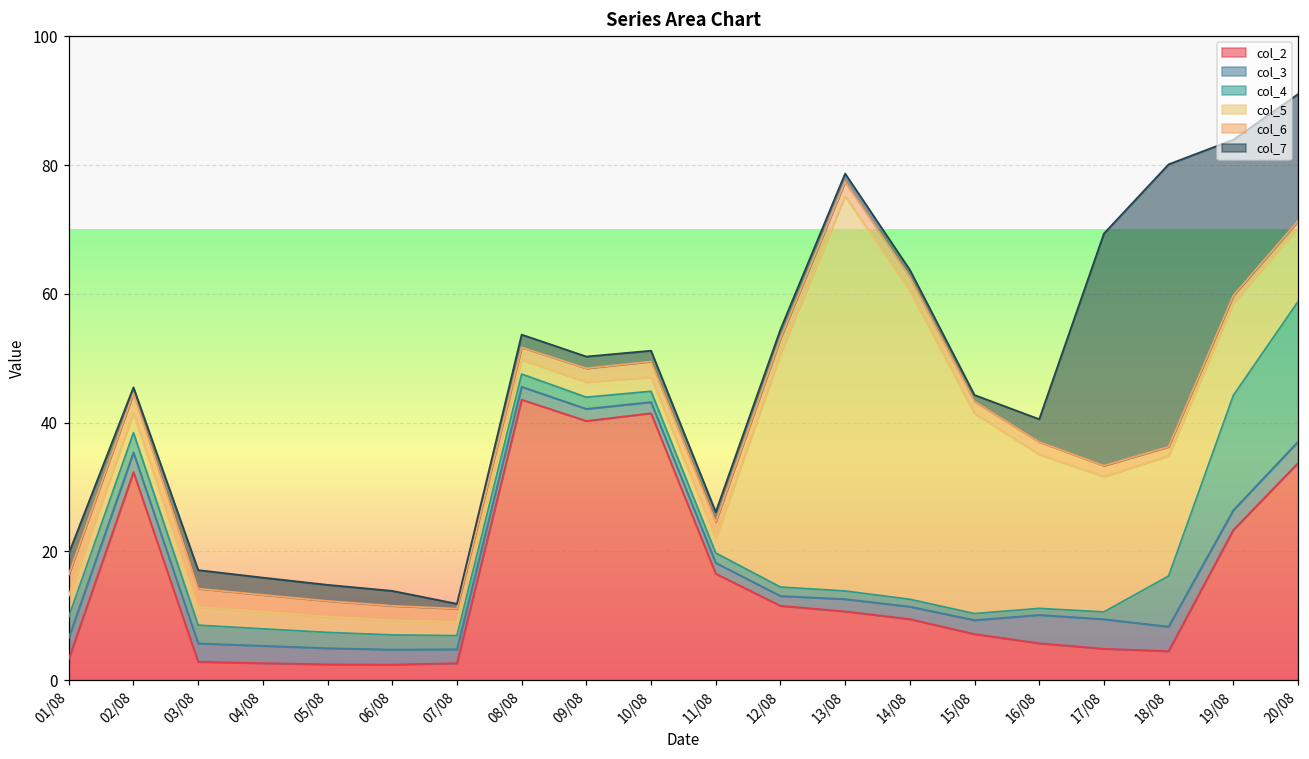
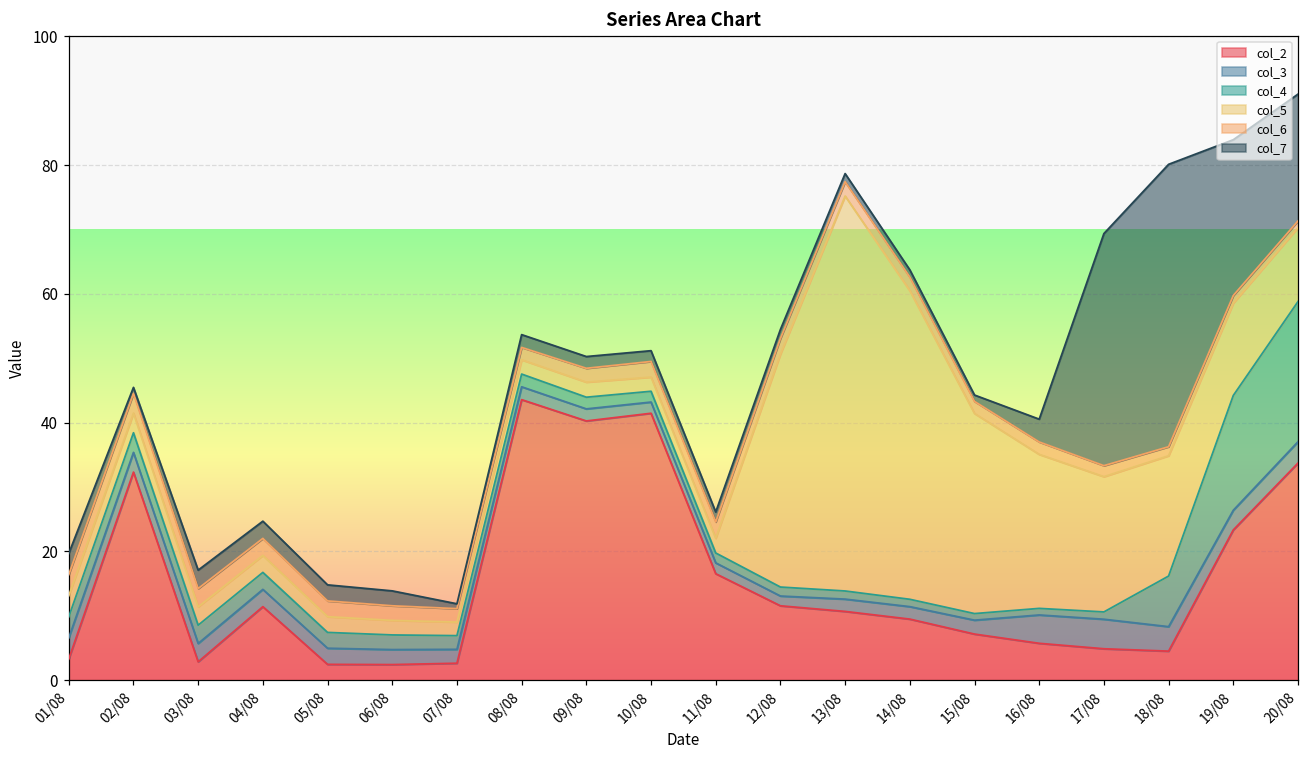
col_2, 04/08: 3 -> 11
